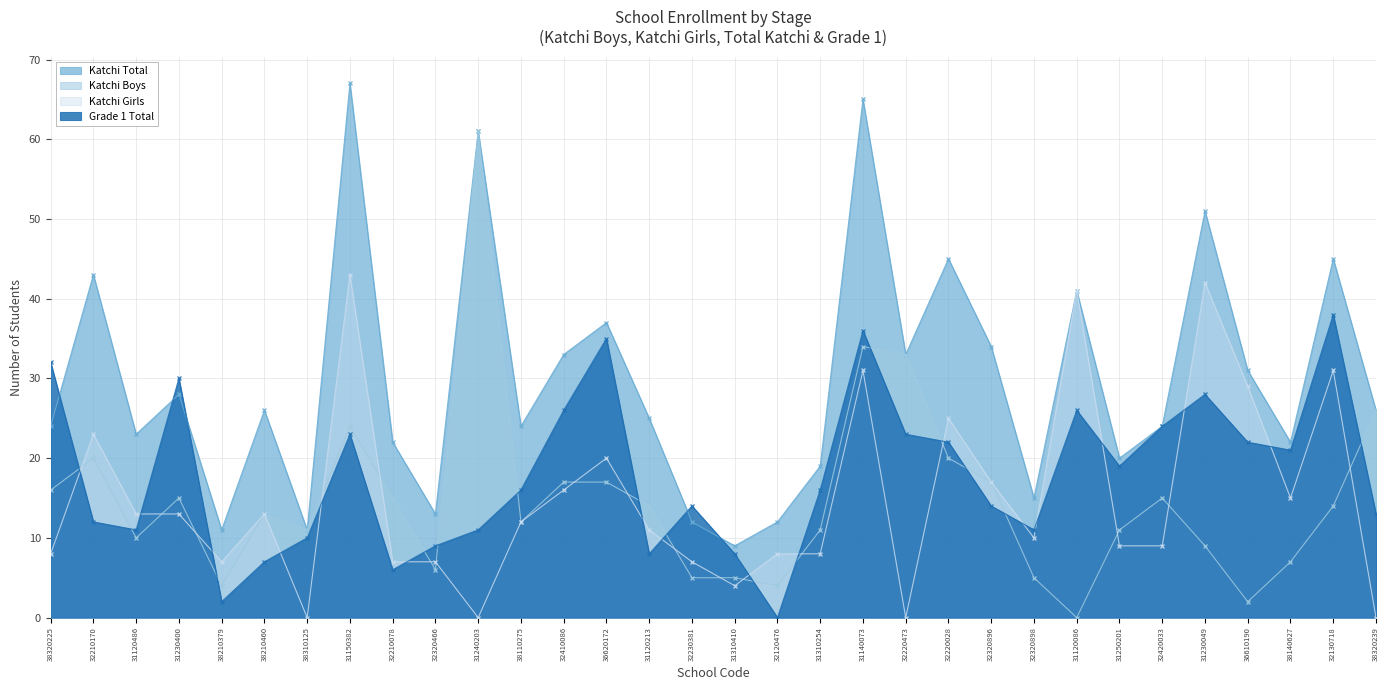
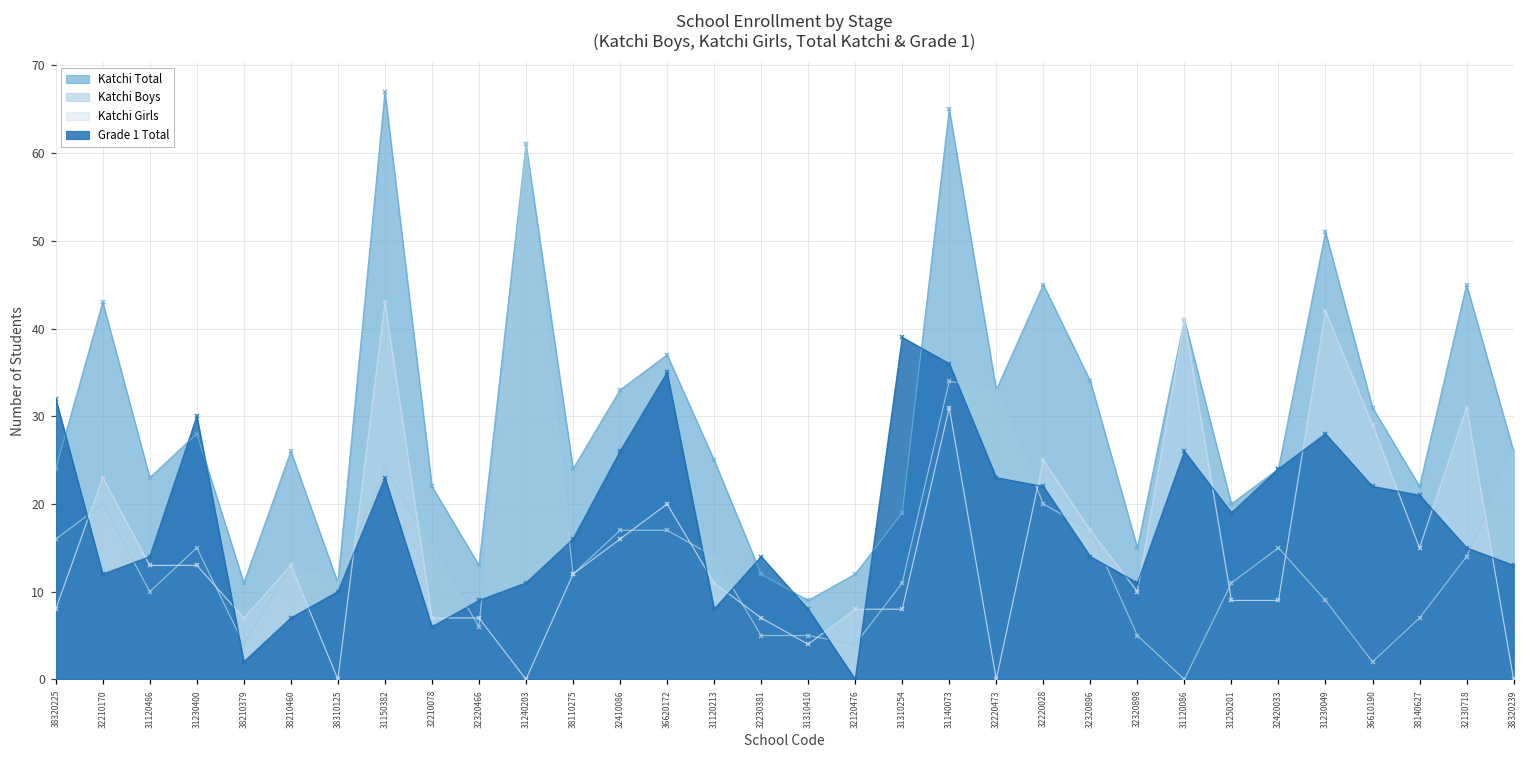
Grade 1 Total, 31120486: 11 -> 14
Grade 1 Total, 31310254: 16 -> 39
Grade 1 Total, 32130718: 38 -> 15
